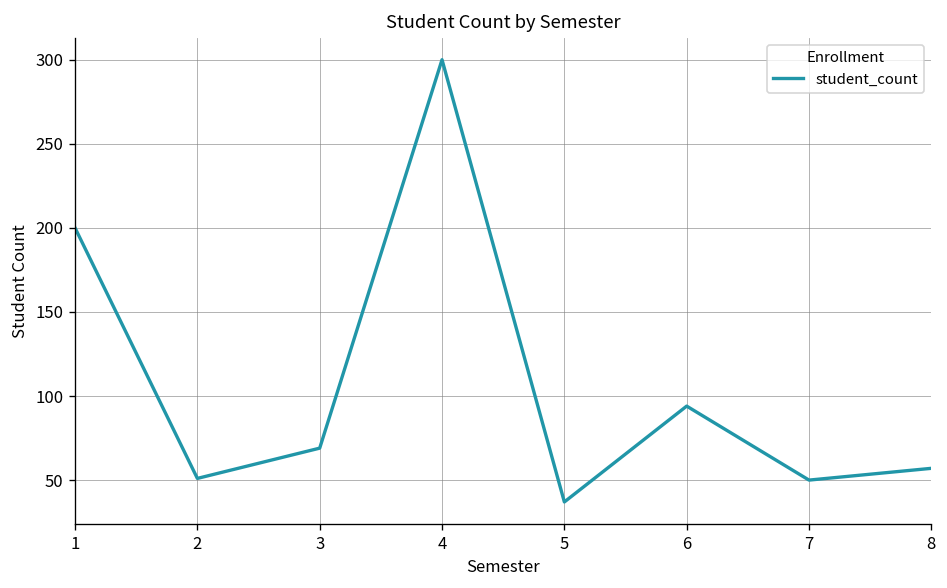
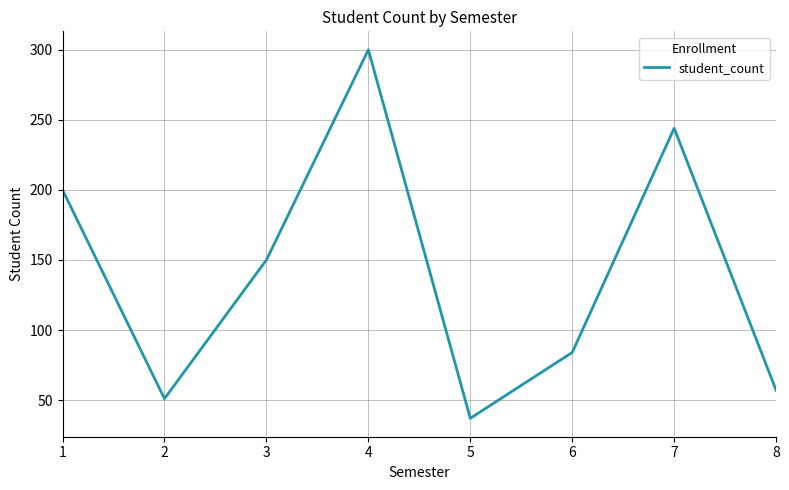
3: 69 -> 150
6: 94 -> 84
7: 50 -> 244
